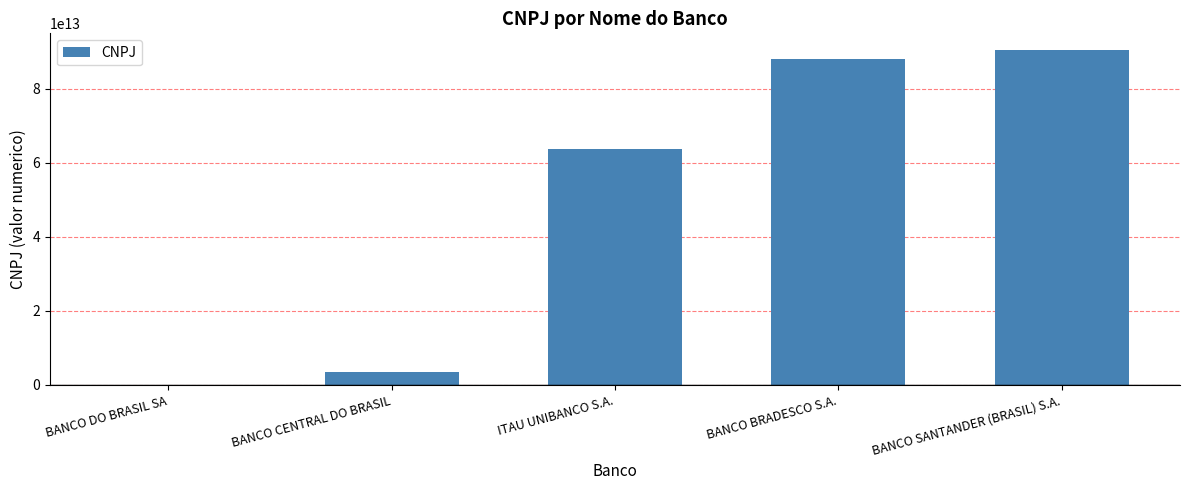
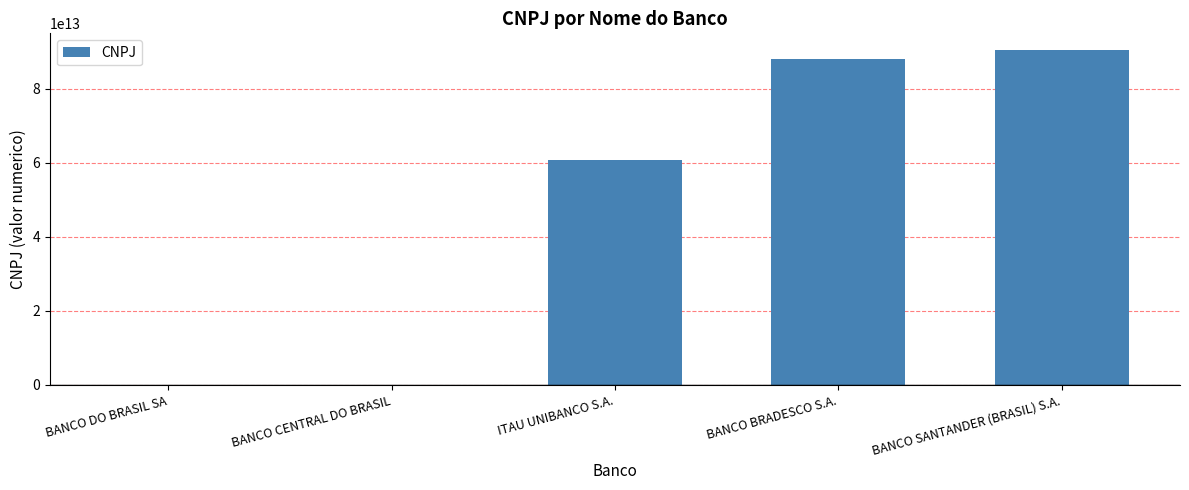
BANCO CENTRAL DO BRASIL: 3000000000000 -> 0
ITAU UNIBANCO S.A.: 64000000000000 -> 61000000000000
